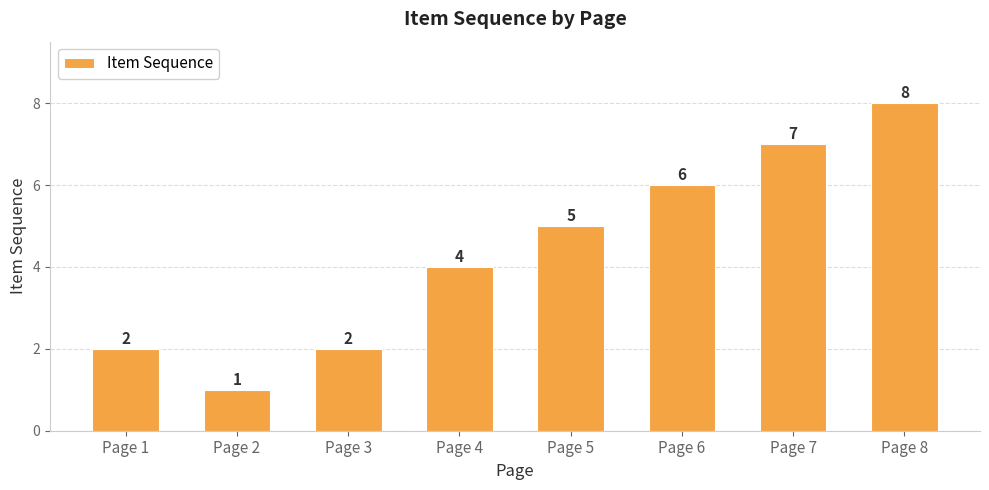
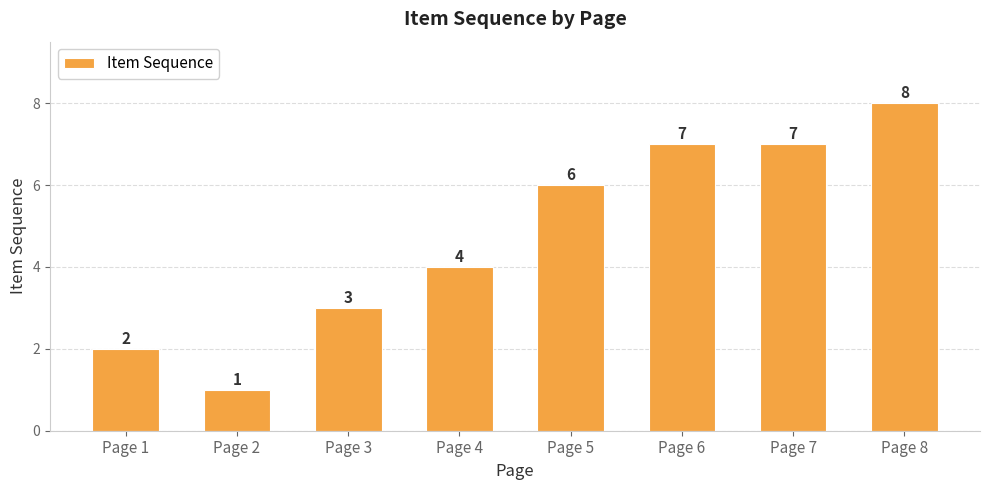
Page 3: 2 -> 3
Page 5: 5 -> 6
Page 6: 6 -> 7
